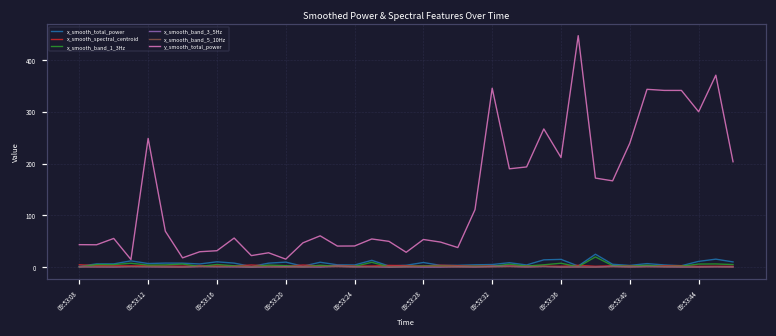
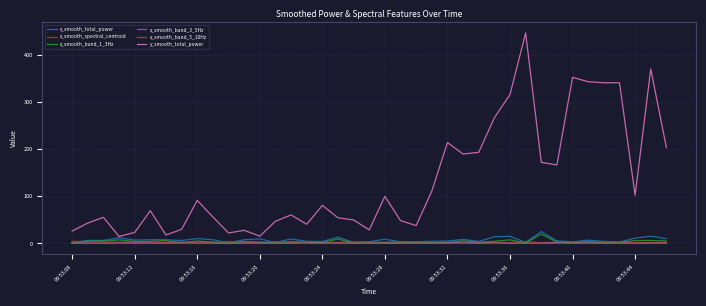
y_smooth_total_power, 09:53:08: 40 -> 30
y_smooth_total_power, 09:53:12: 250 -> 20
y_smooth_total_power, 09:53:16: 30 -> 90
y_smooth_total_power, 09:53:24: 40 -> 80
y_smooth_total_power, 09:53:28: 50 -> 100
y_smooth_total_power, 09:53:32: 350 -> 210
y_smooth_total_power, 09:53:36: 210 -> 320
y_smooth_total_power, 09:53:40: 240 -> 350
y_smooth_total_power, 09:53:44: 300 -> 100
